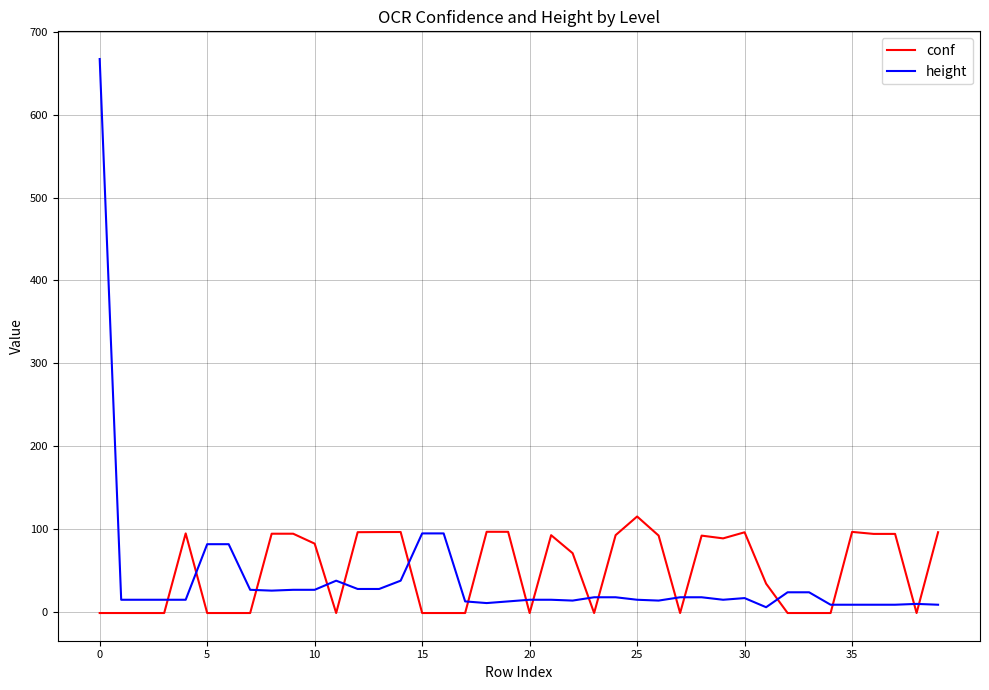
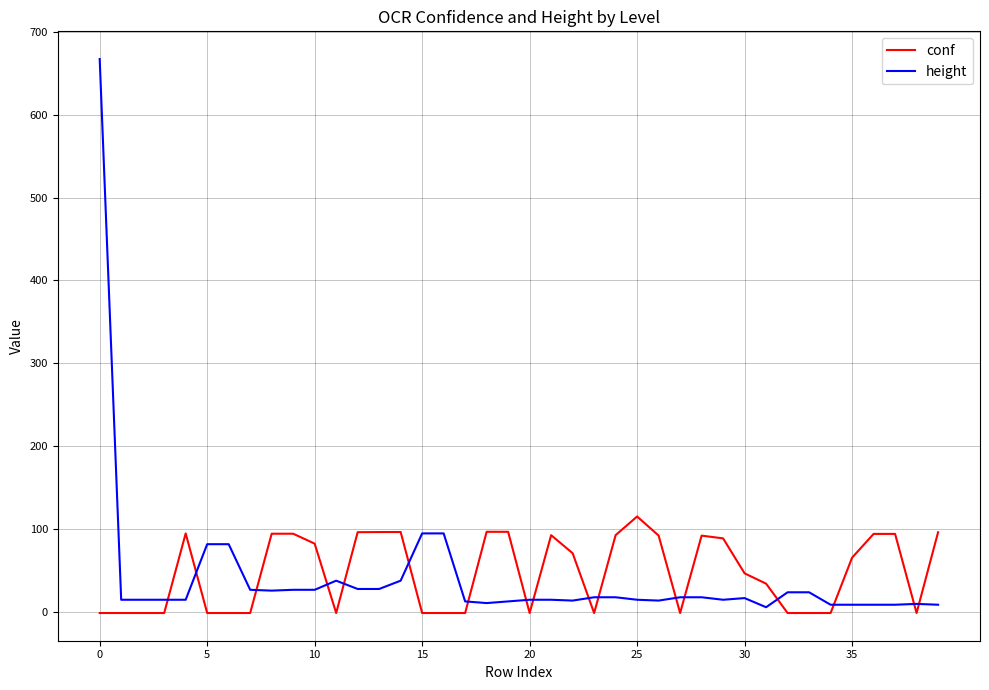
conf, 30: 100 -> 50
conf, 35: 100 -> 70
